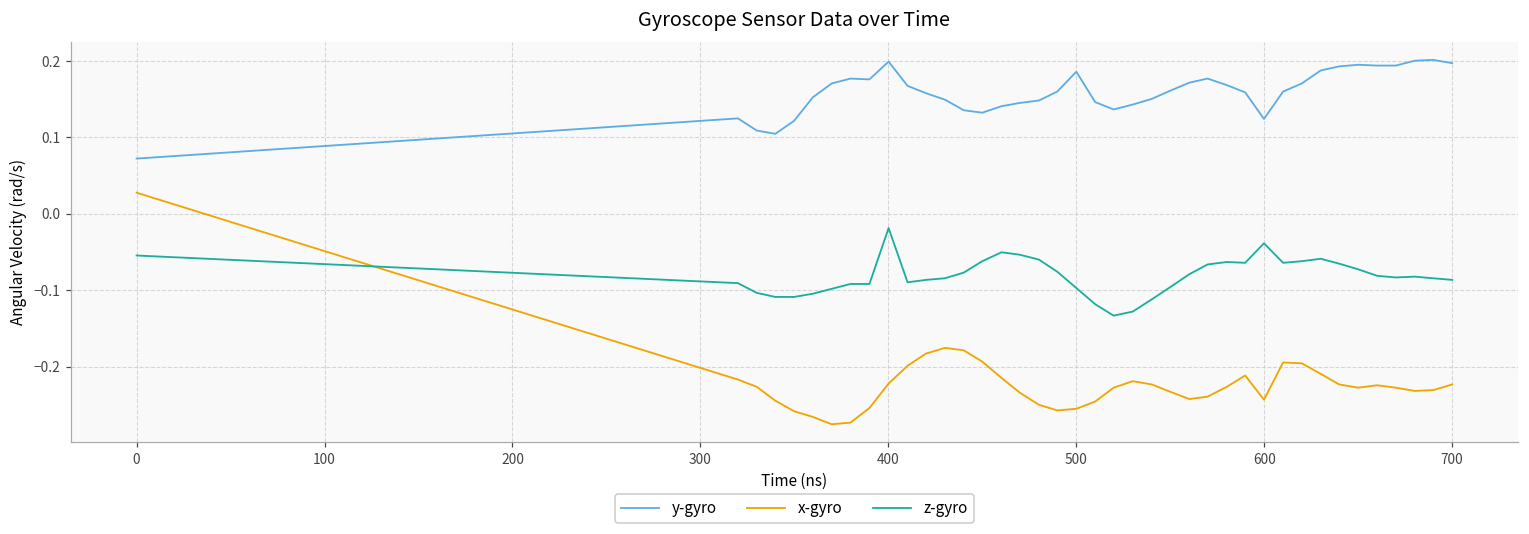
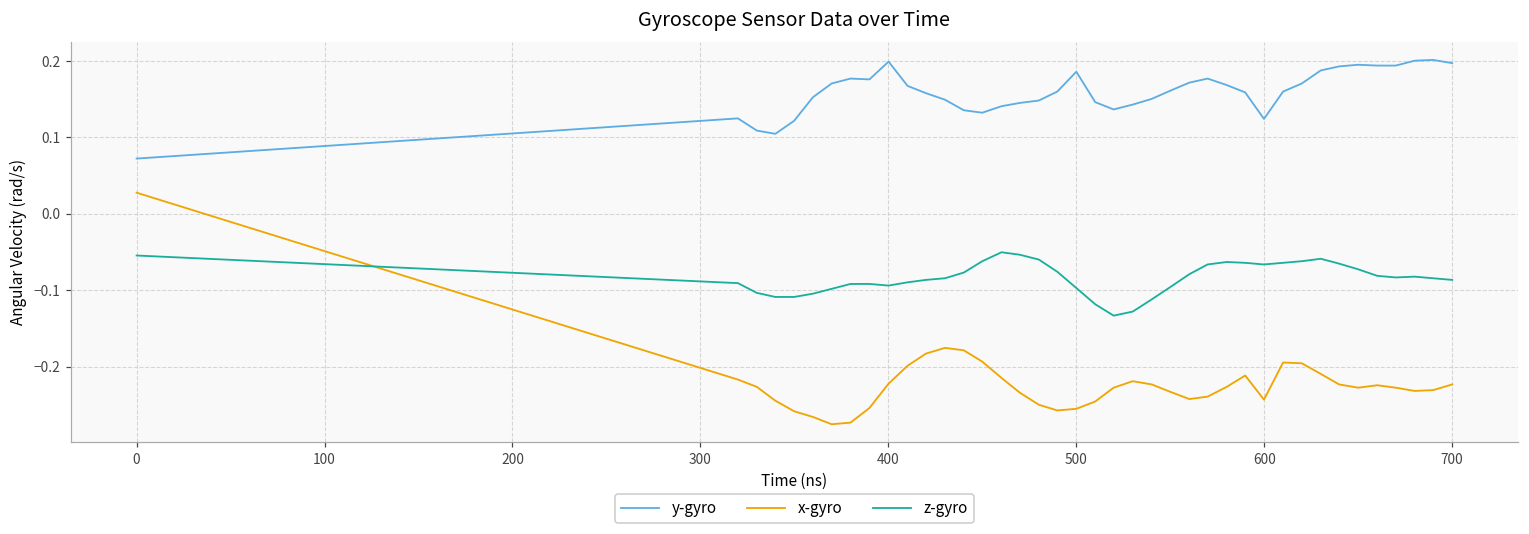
z-gyro, 400: -0.02 -> -0.09
z-gyro, 600: -0.04 -> -0.07
